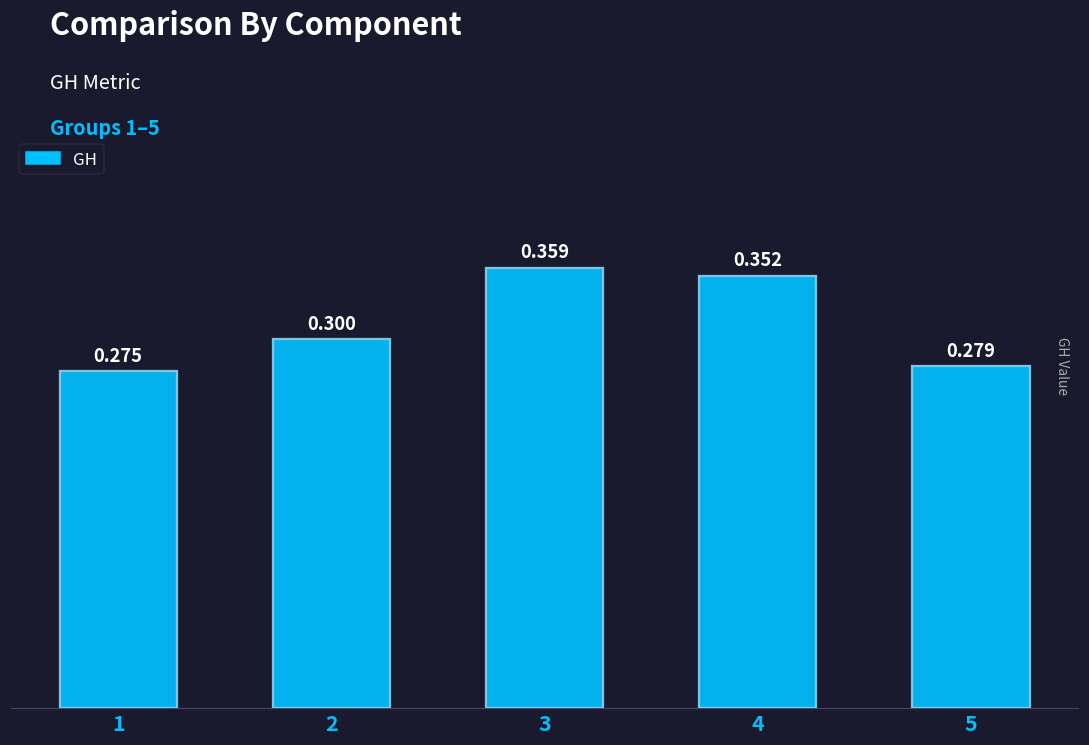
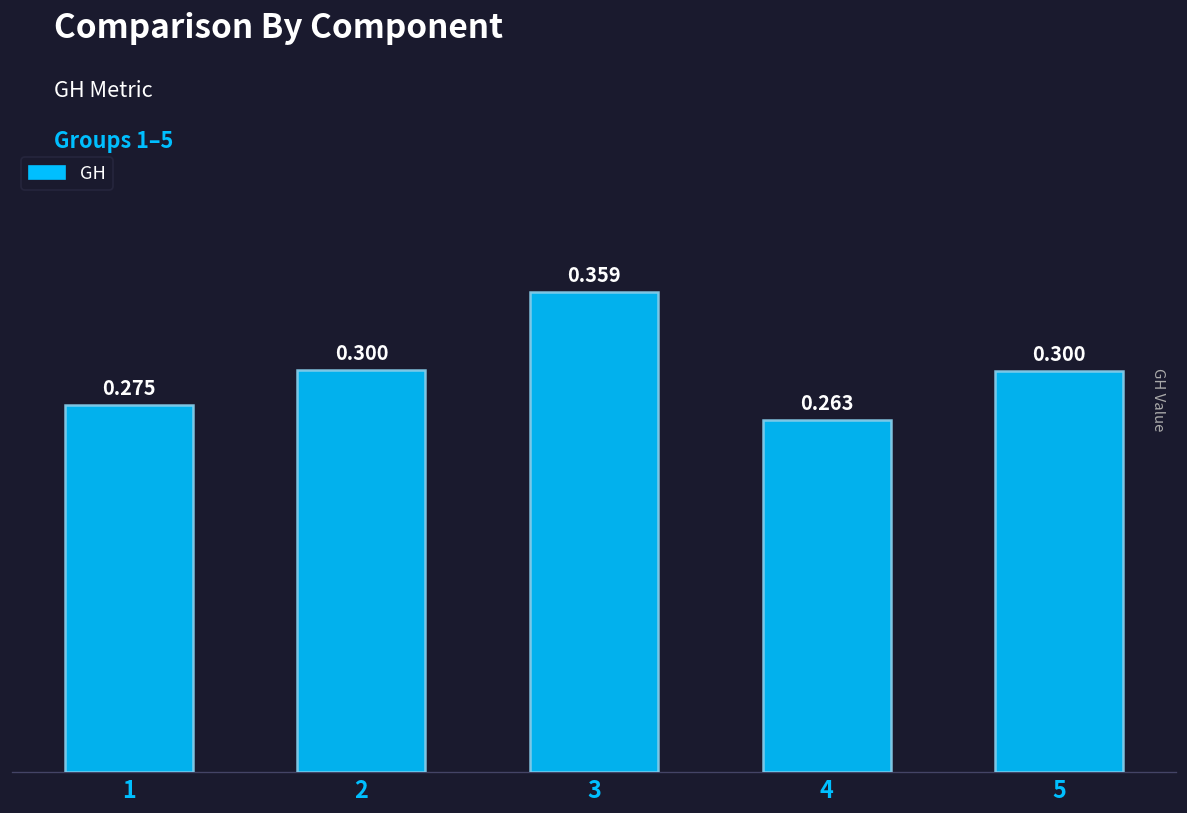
4: 0.352 -> 0.263
5: 0.279 -> 0.300
